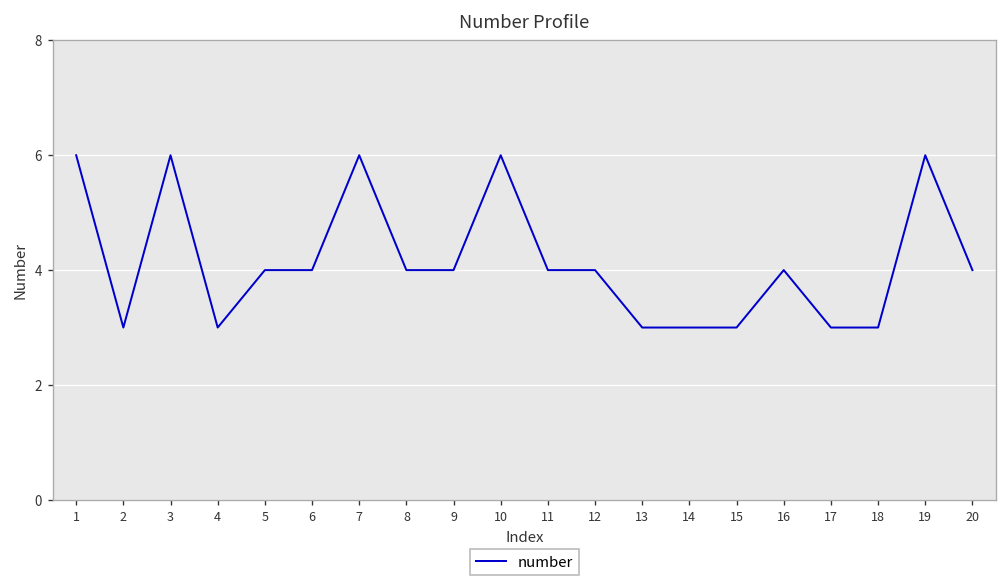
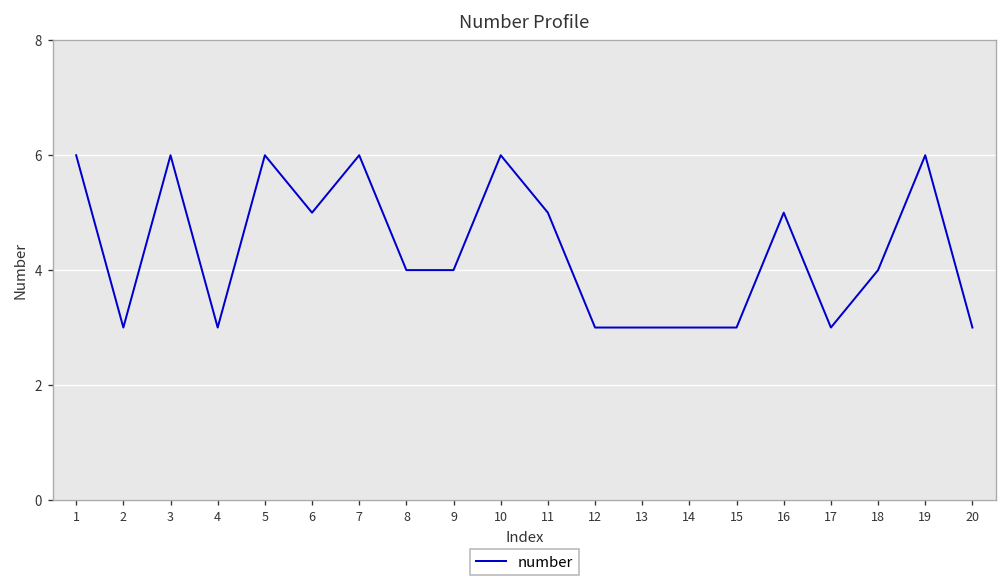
5: 4 -> 6
6: 4 -> 5
11: 4 -> 5
12: 4 -> 3
16: 4 -> 5
18: 3 -> 4
20: 4 -> 3
